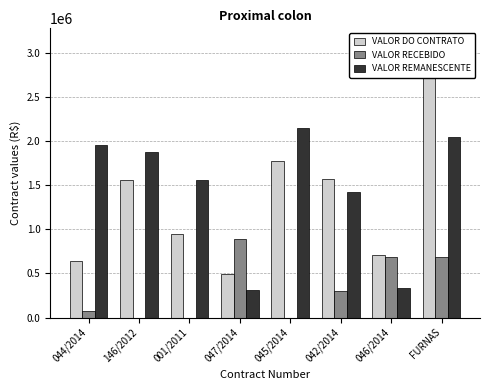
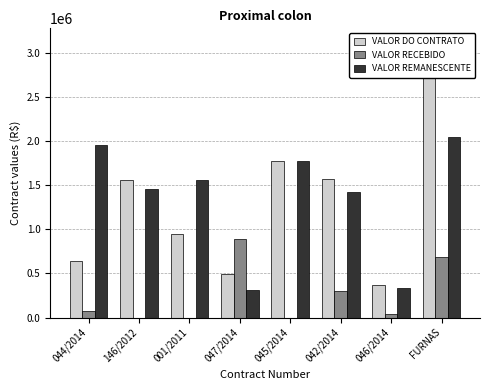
VALOR REMANESCENTE, 146/2012: 1900000 -> 1500000
VALOR REMANESCENTE, 045/2014: 2200000 -> 1800000
VALOR DO CONTRATO, 046/2014: 700000 -> 400000
VALOR RECEBIDO, 046/2014: 700000 -> 0
